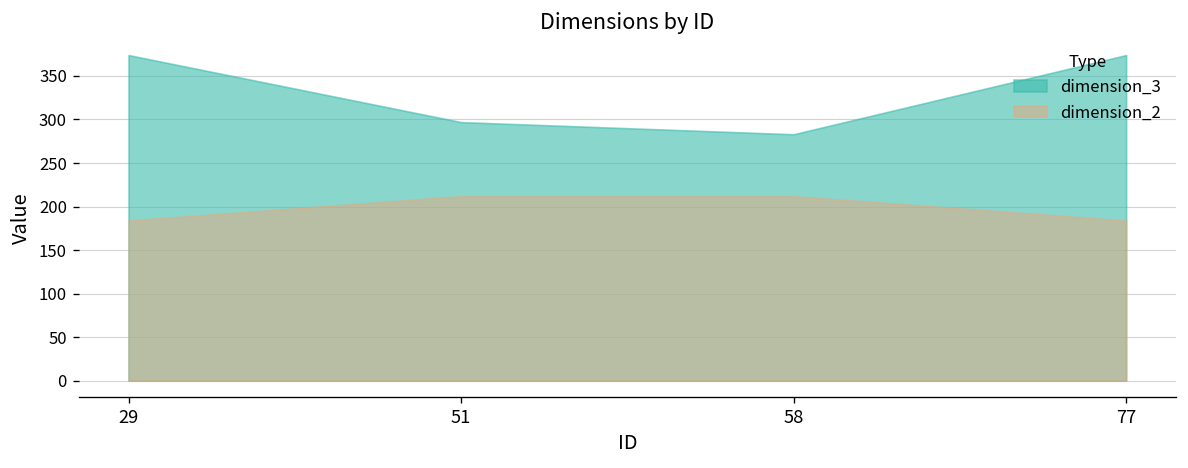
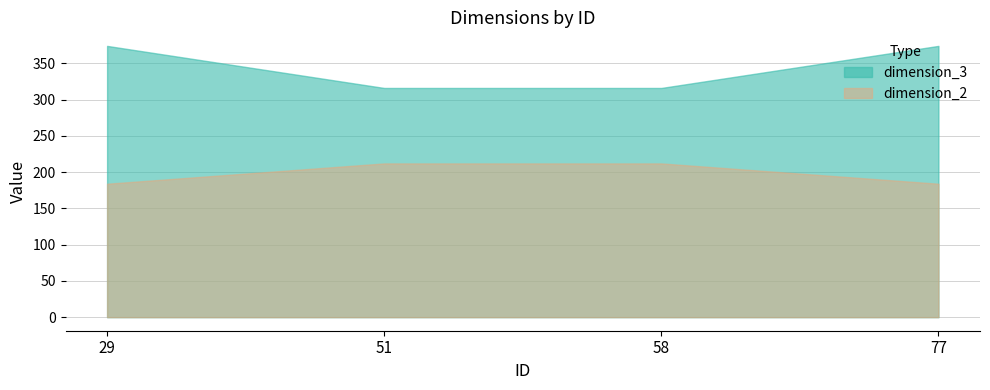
dimension_3, 51: 300 -> 320
dimension_3, 58: 280 -> 320
